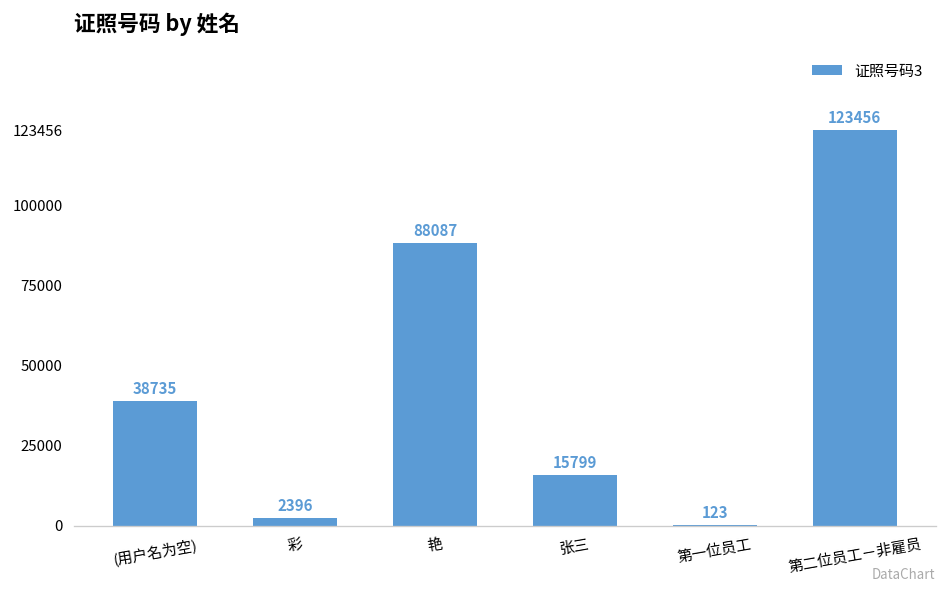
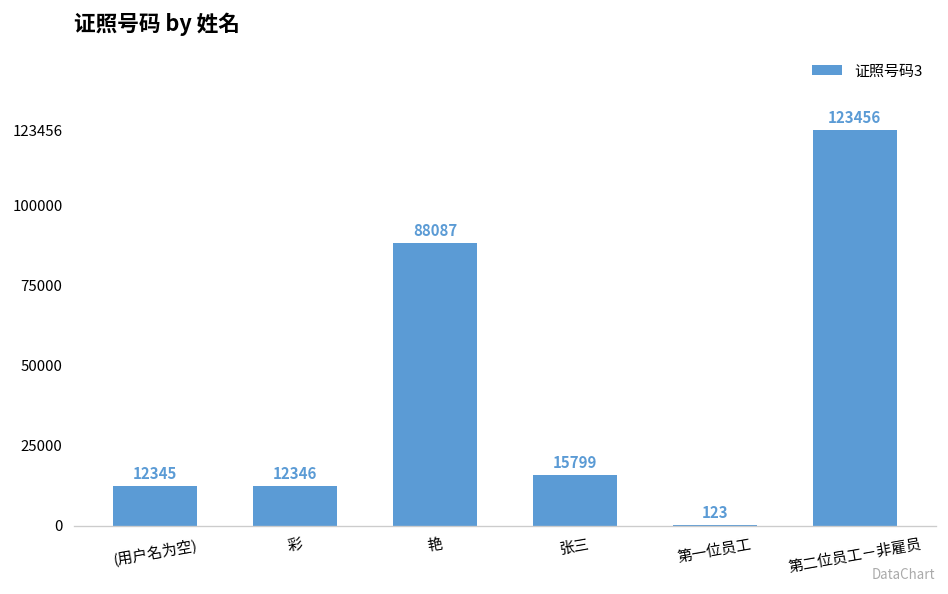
(用户名为空): 38735 -> 12345
彩: 2396 -> 12346
